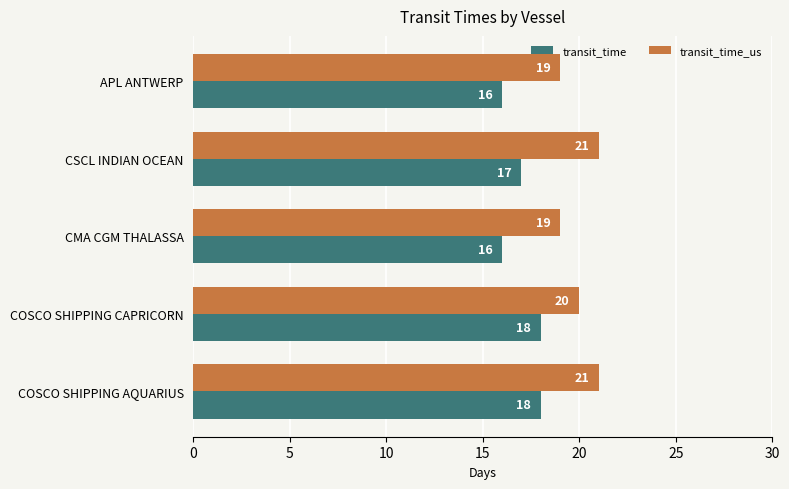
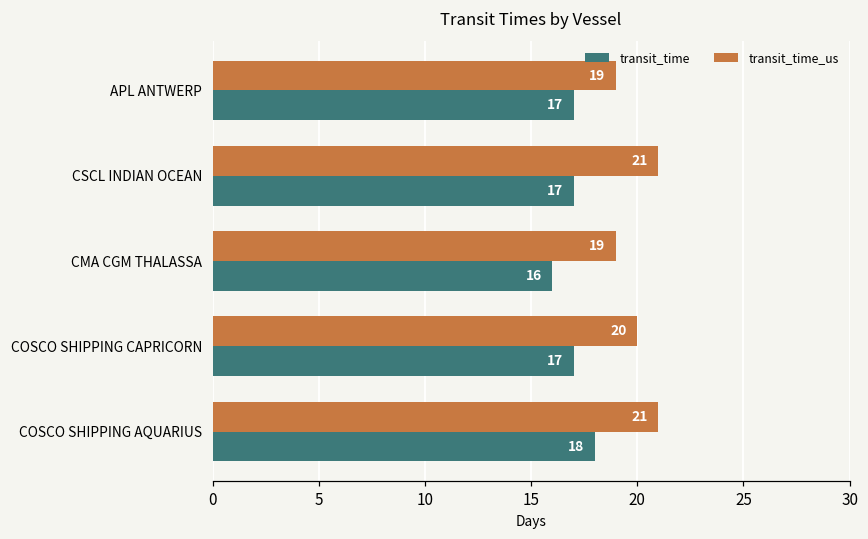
transit_time, APL ANTWERP: 16 -> 17
transit_time, COSCO SHIPPING CAPRICORN: 18 -> 17
